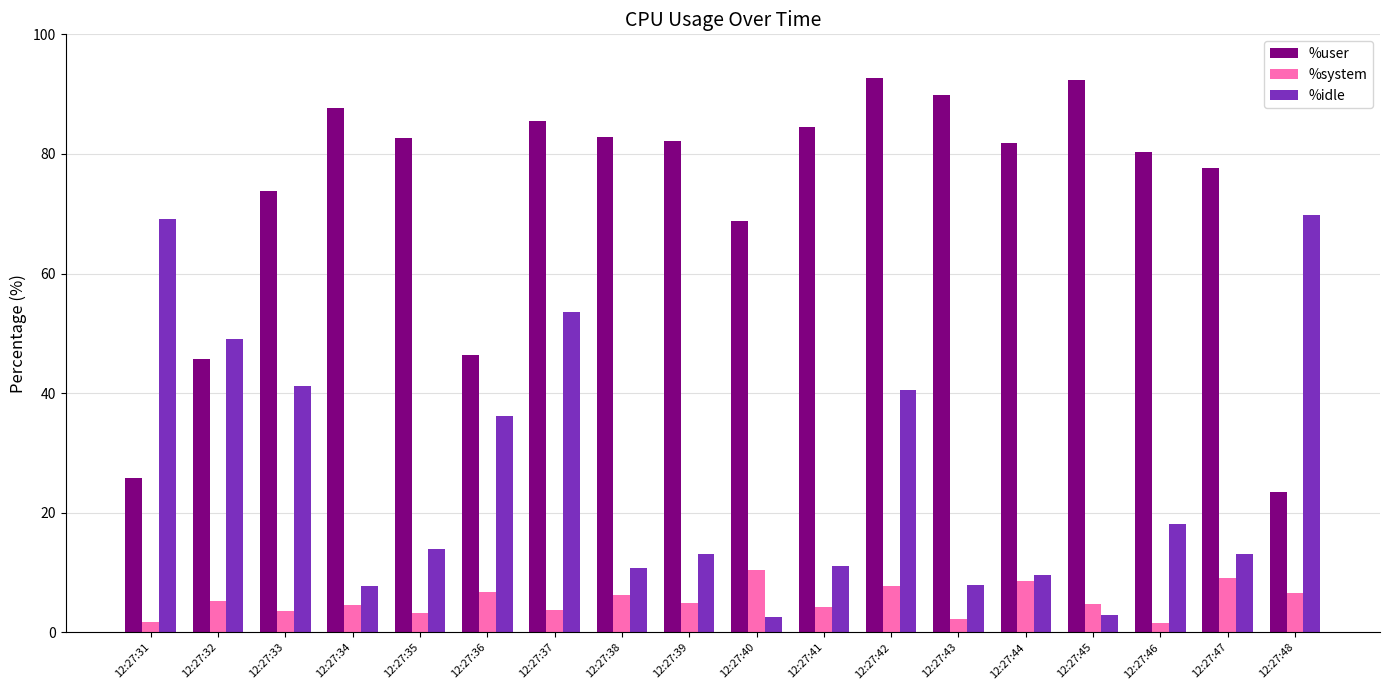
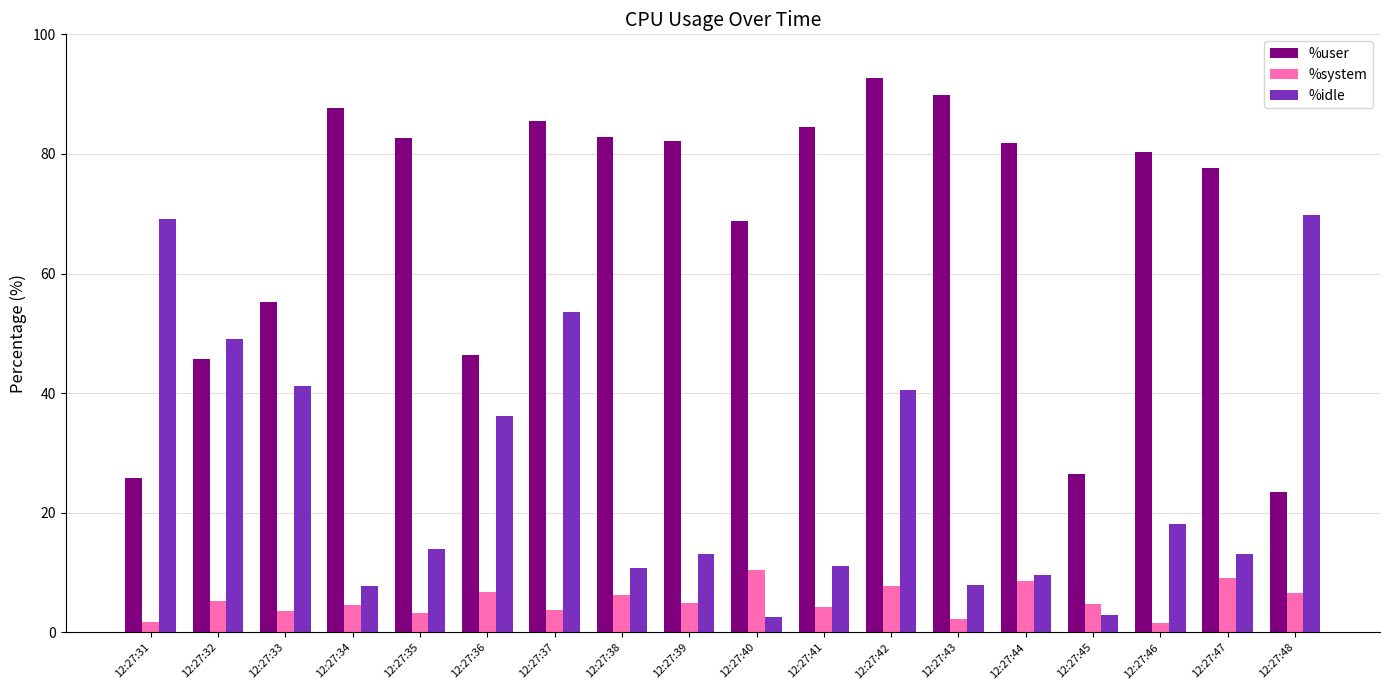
%user, 12:27:33: 74 -> 55
%user, 12:27:45: 92 -> 27
